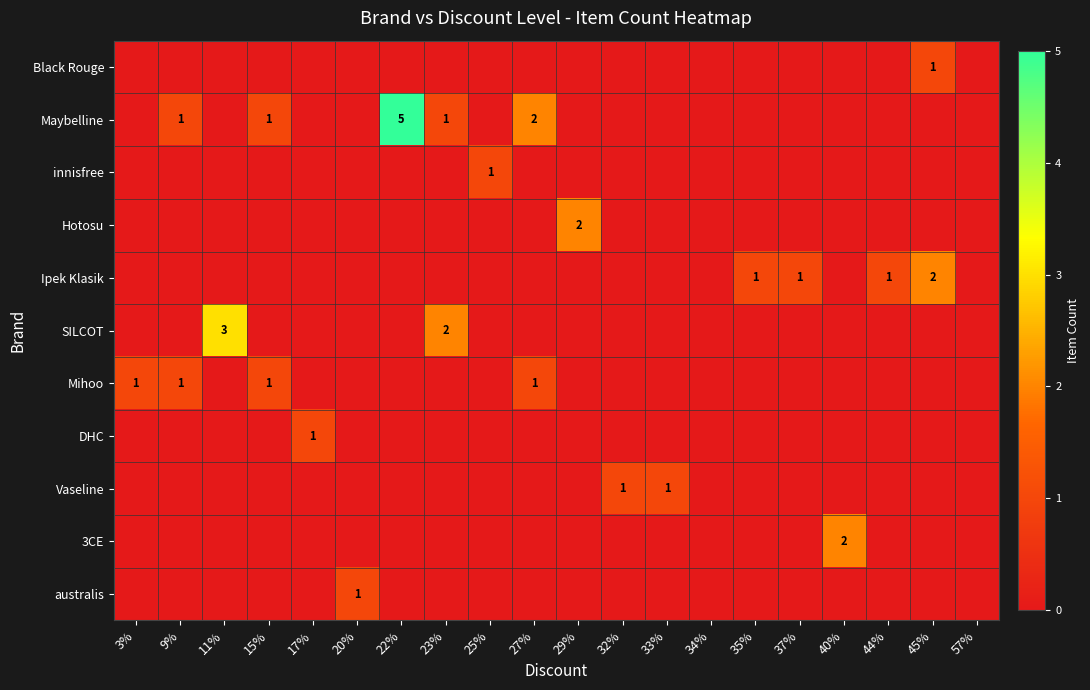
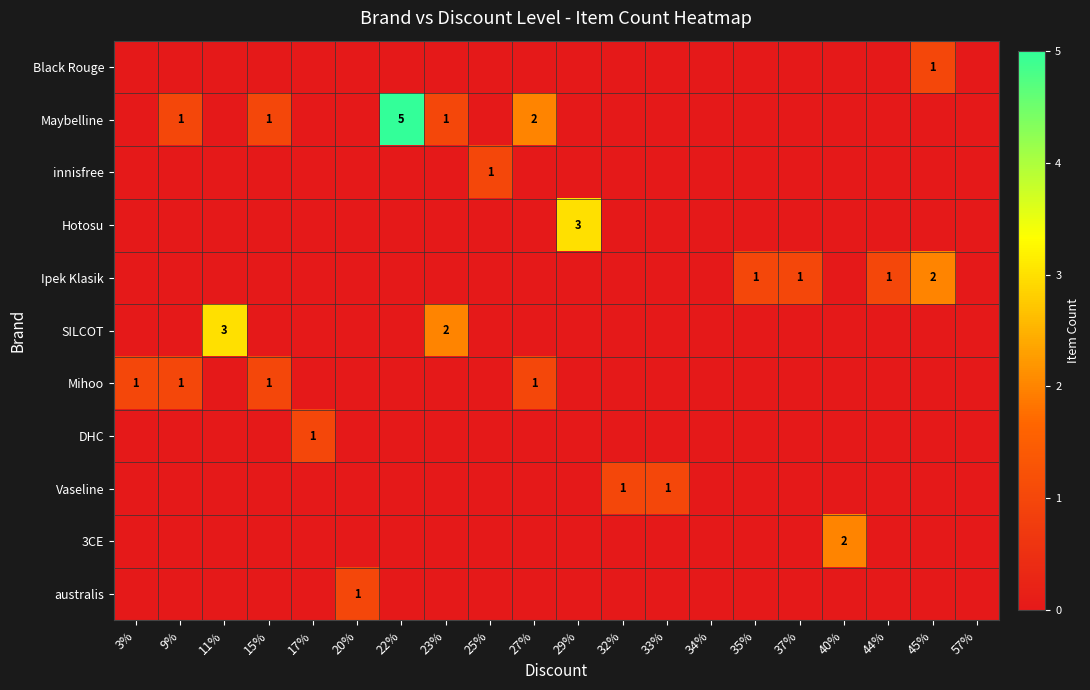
Hotosu, 29%: 2 -> 3
